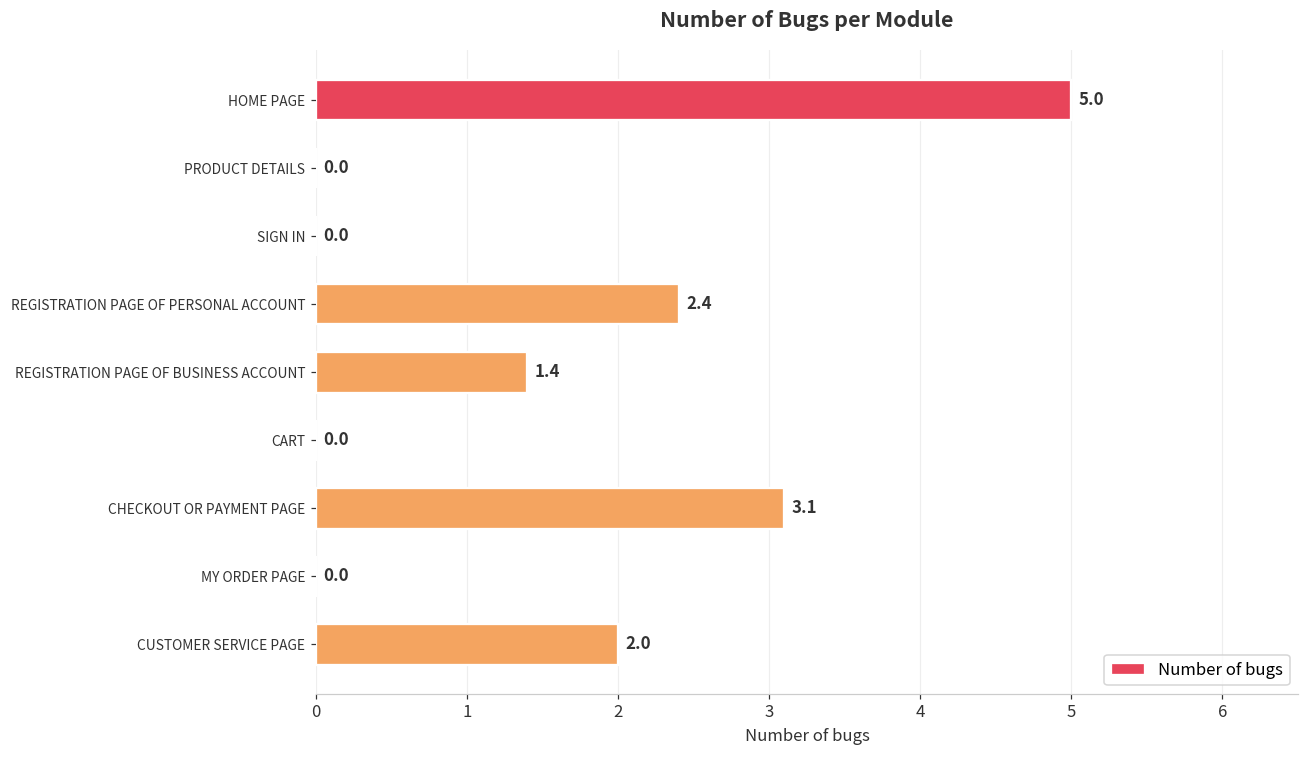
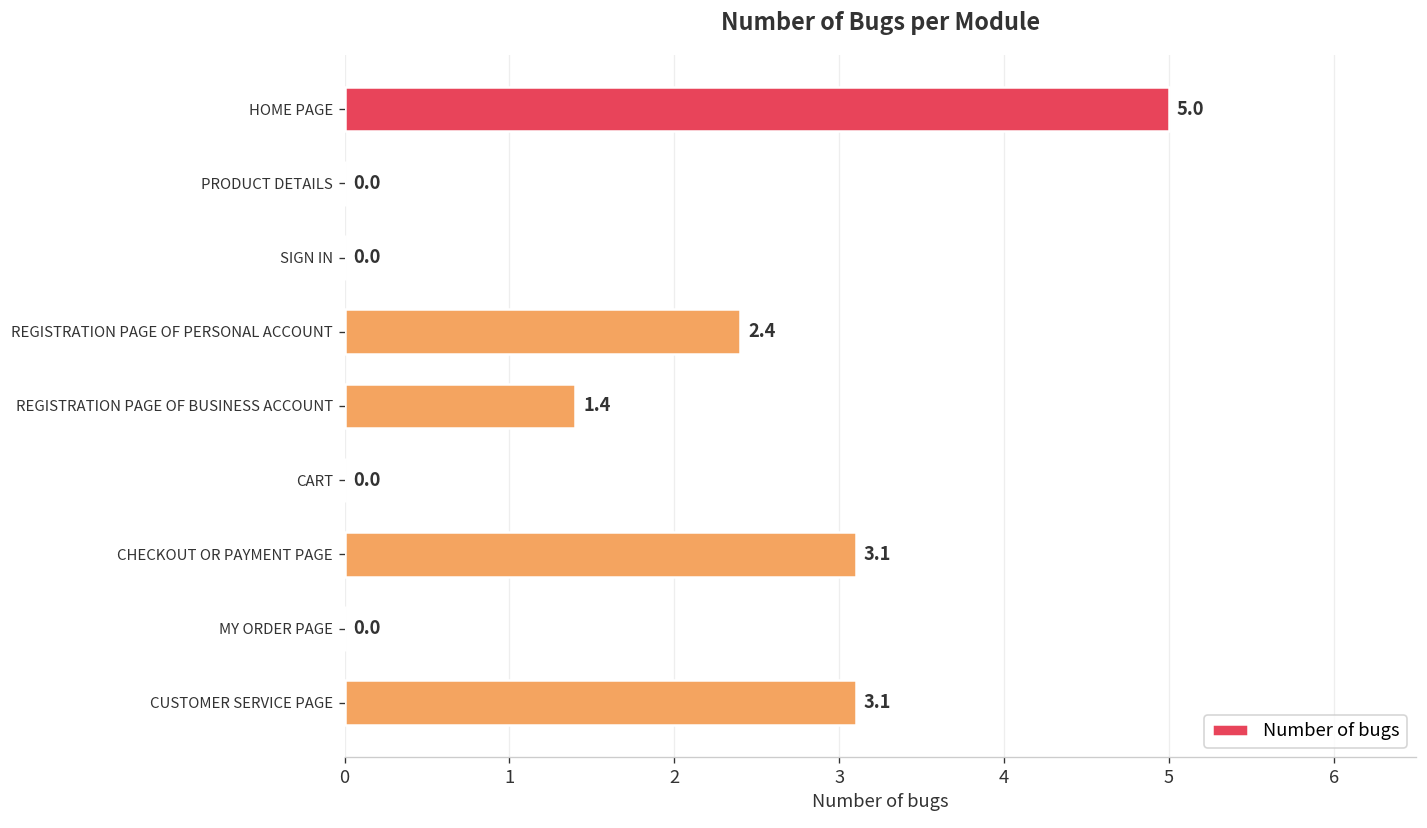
CUSTOMER SERVICE PAGE: 2.0 -> 3.1
